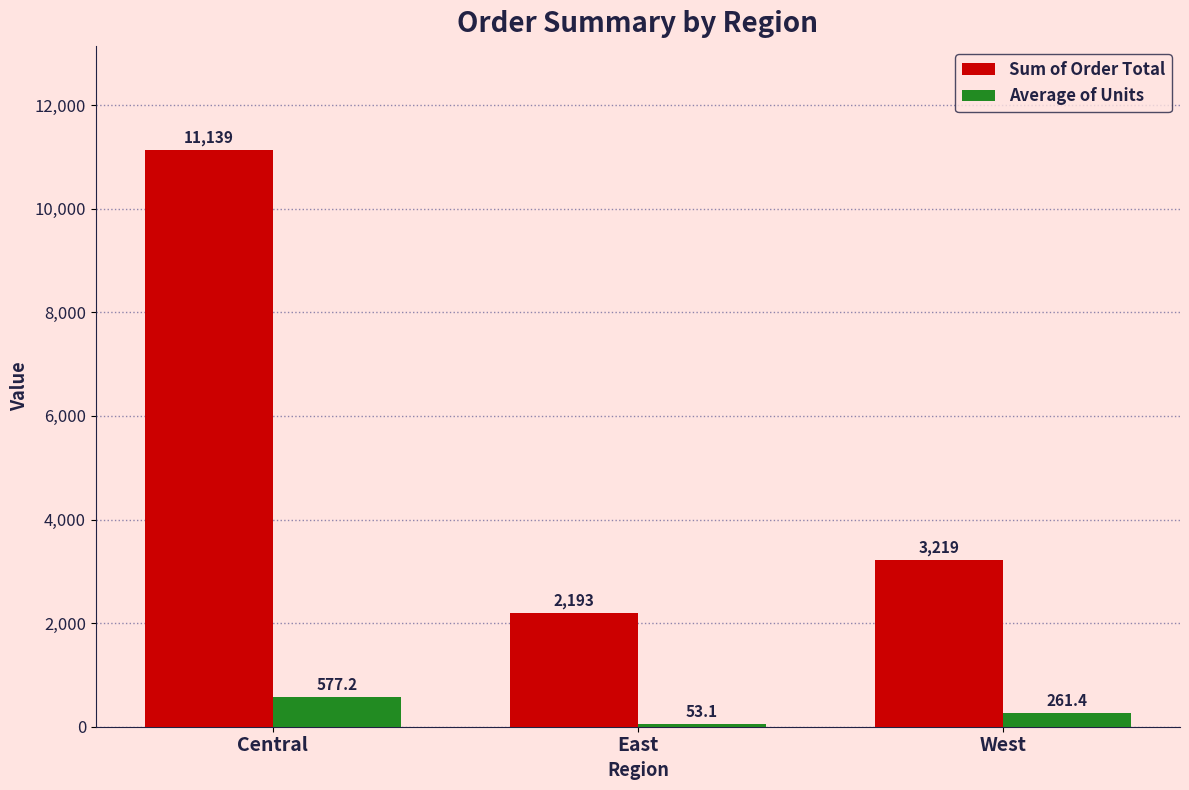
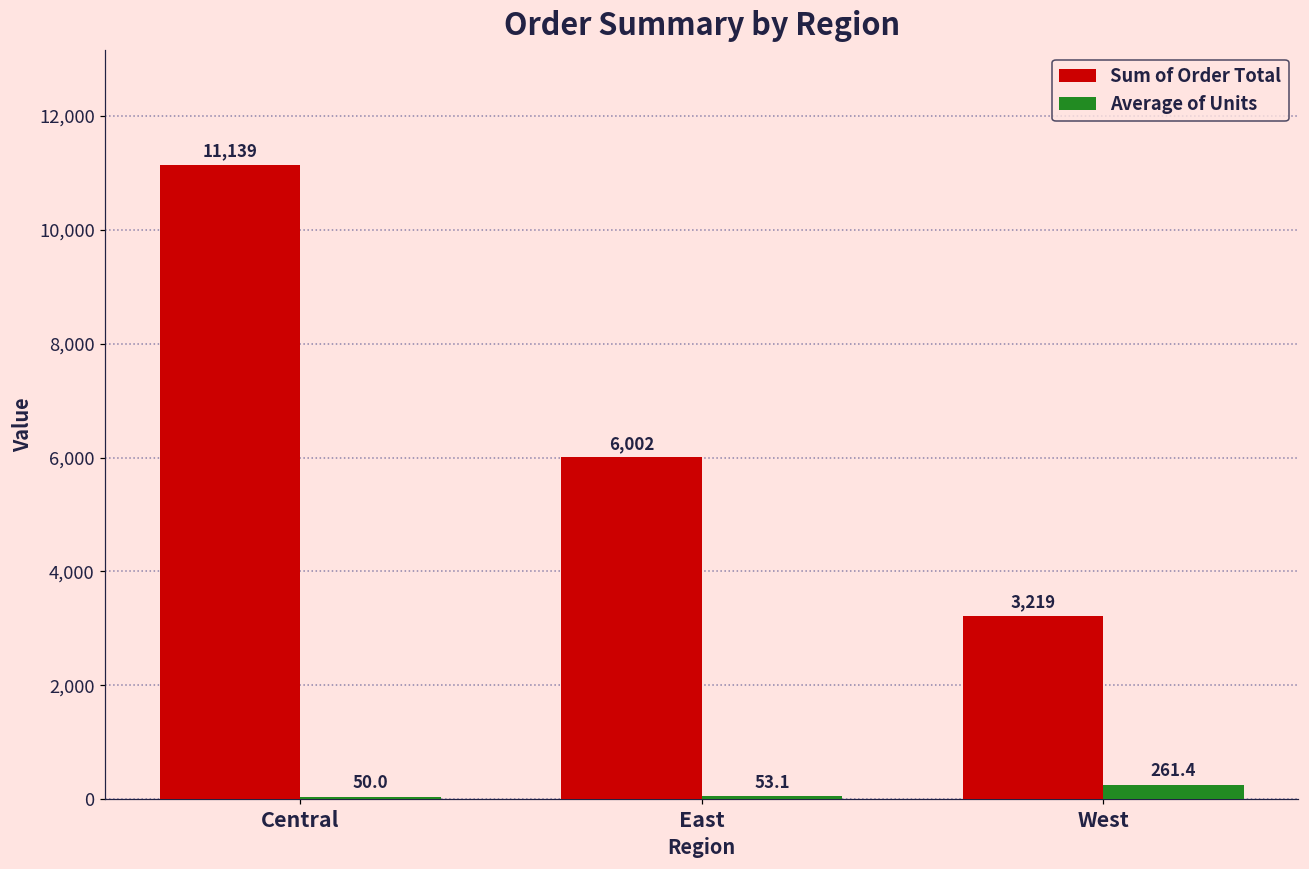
Average of Units, Central: 577.2 -> 50.0
Sum of Order Total, East: 2,193 -> 6,002
